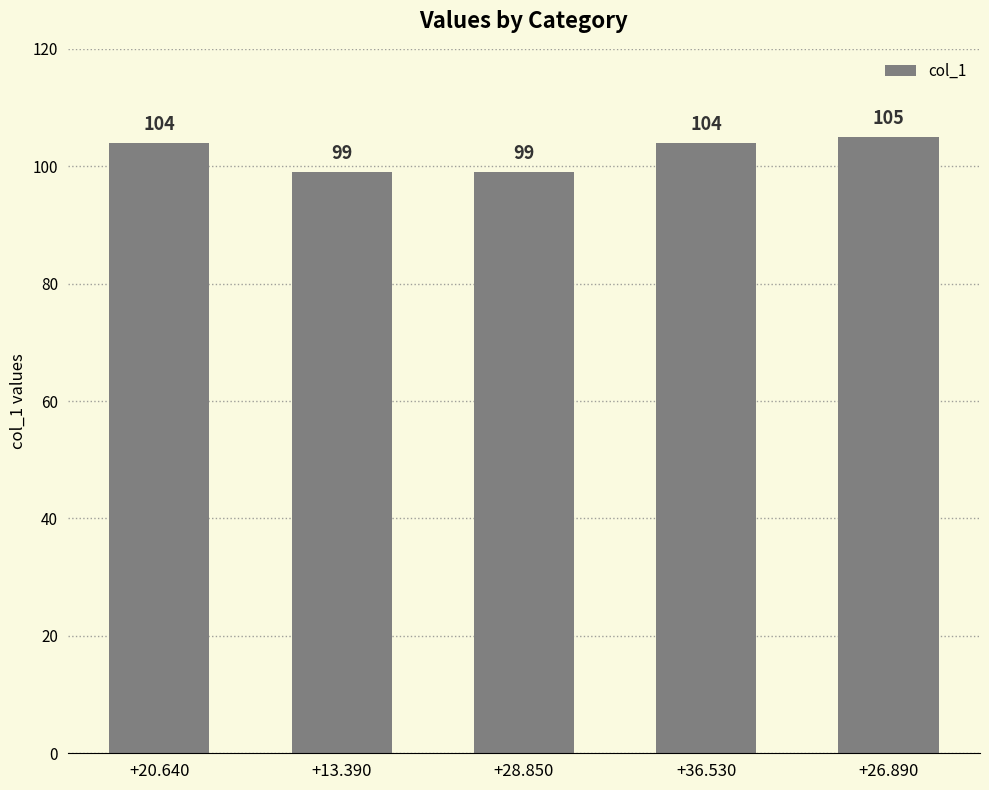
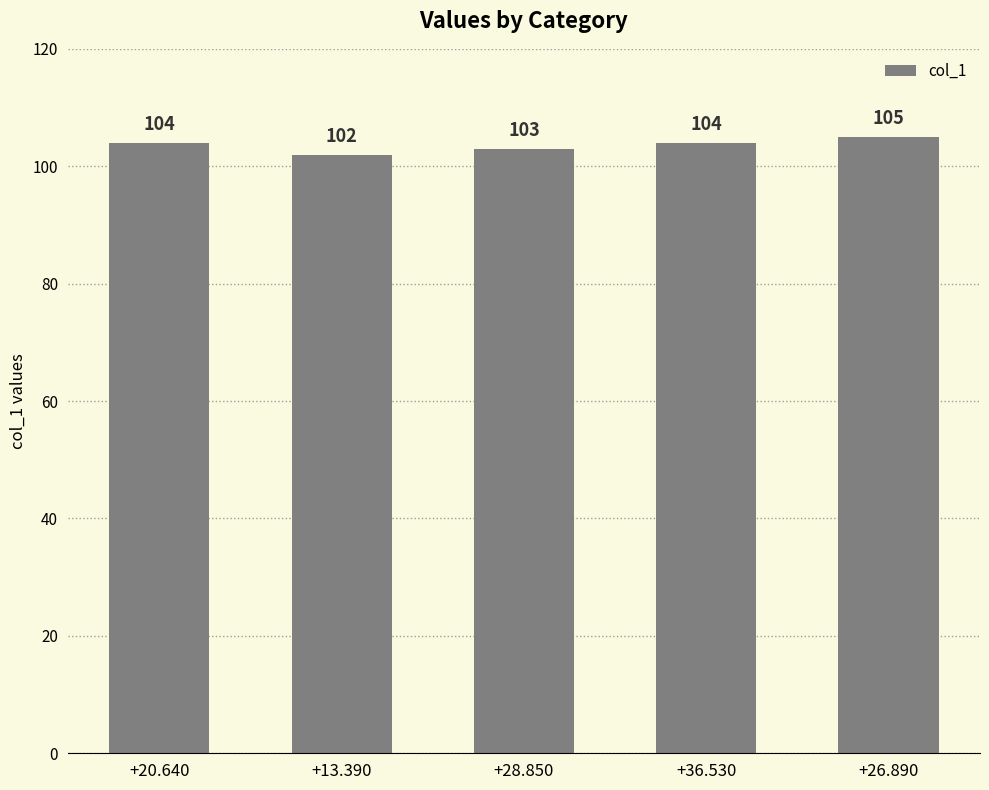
+13.390: 99 -> 102
+28.850: 99 -> 103
